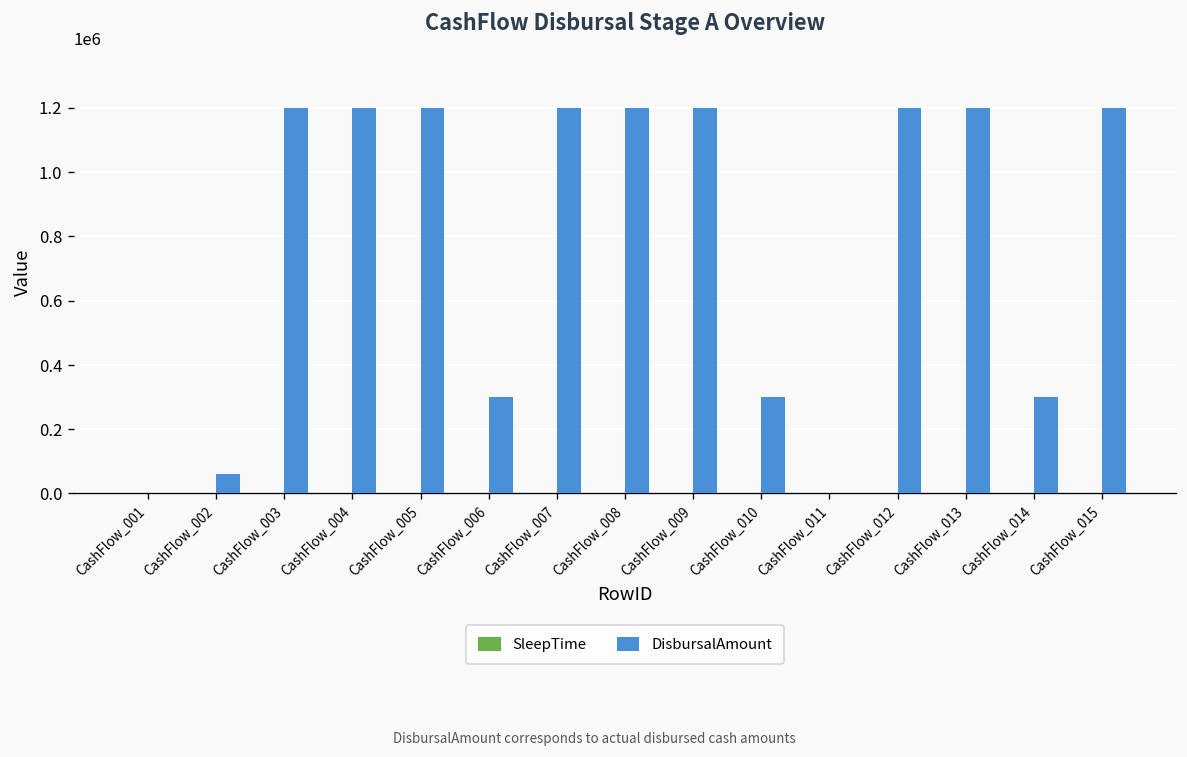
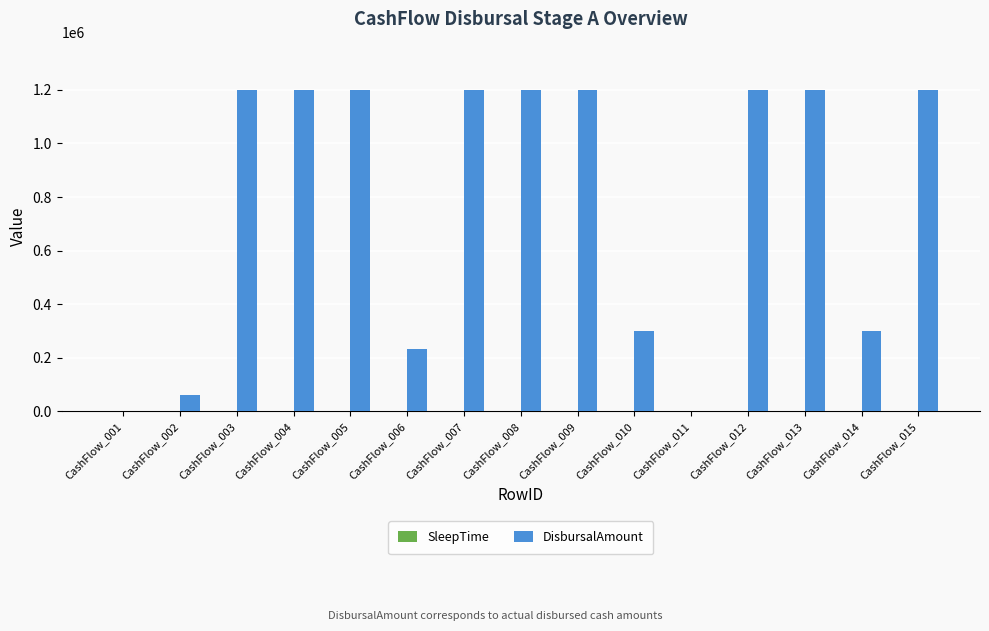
DisbursalAmount, CashFlow_006: 300000 -> 230000
